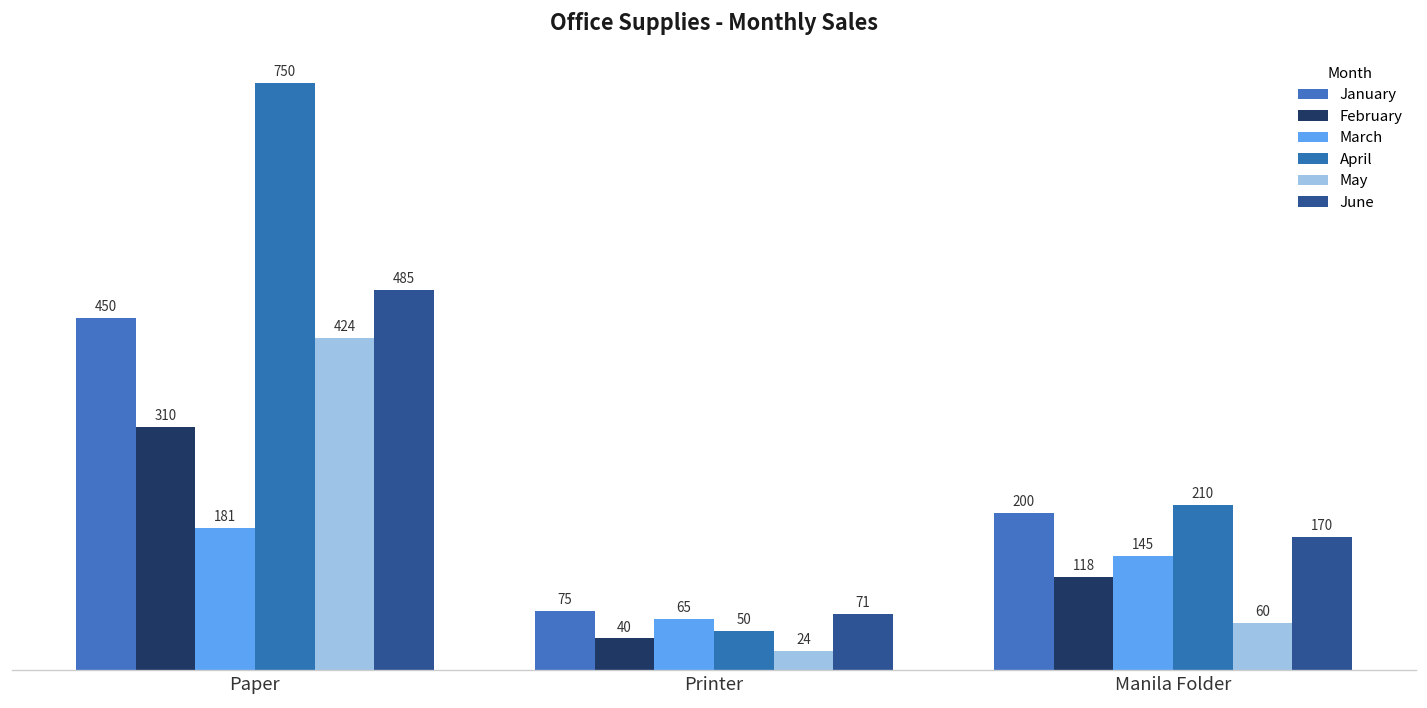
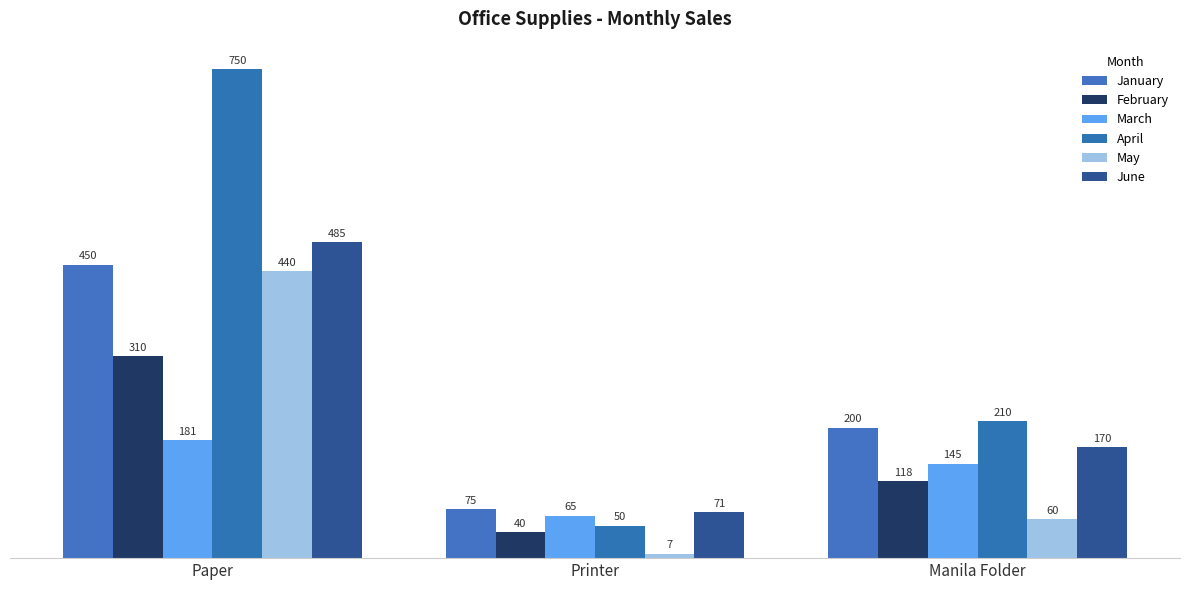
May, Paper: 424 -> 440
May, Printer: 24 -> 7
